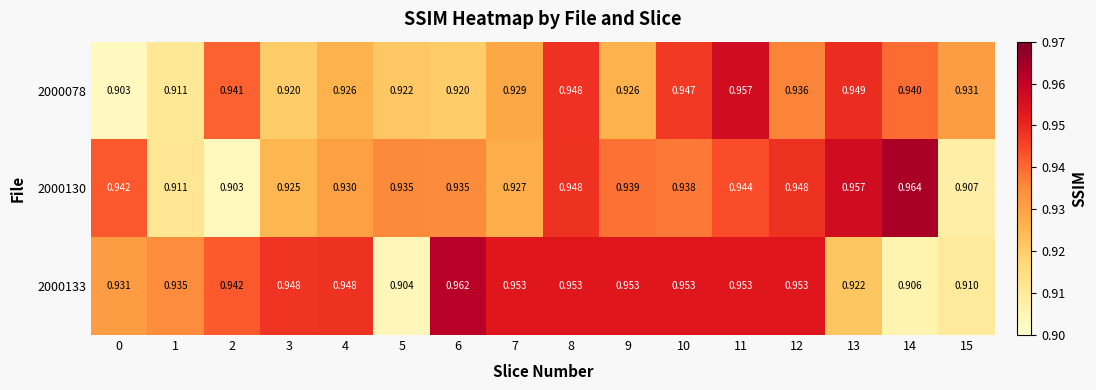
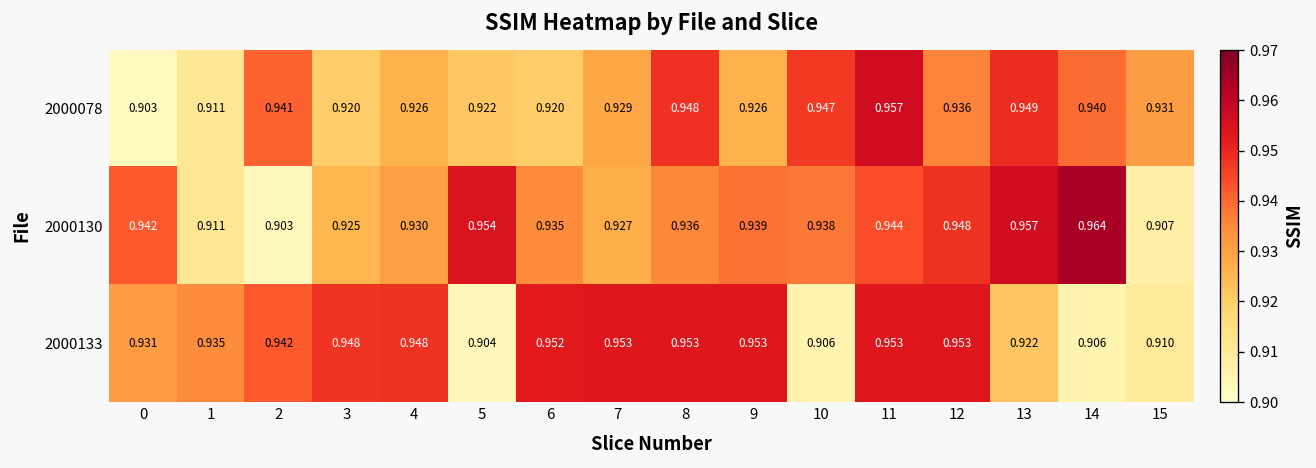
2000130, 5: 0.935 -> 0.954
2000130, 8: 0.948 -> 0.936
2000133, 6: 0.962 -> 0.952
2000133, 10: 0.953 -> 0.906
